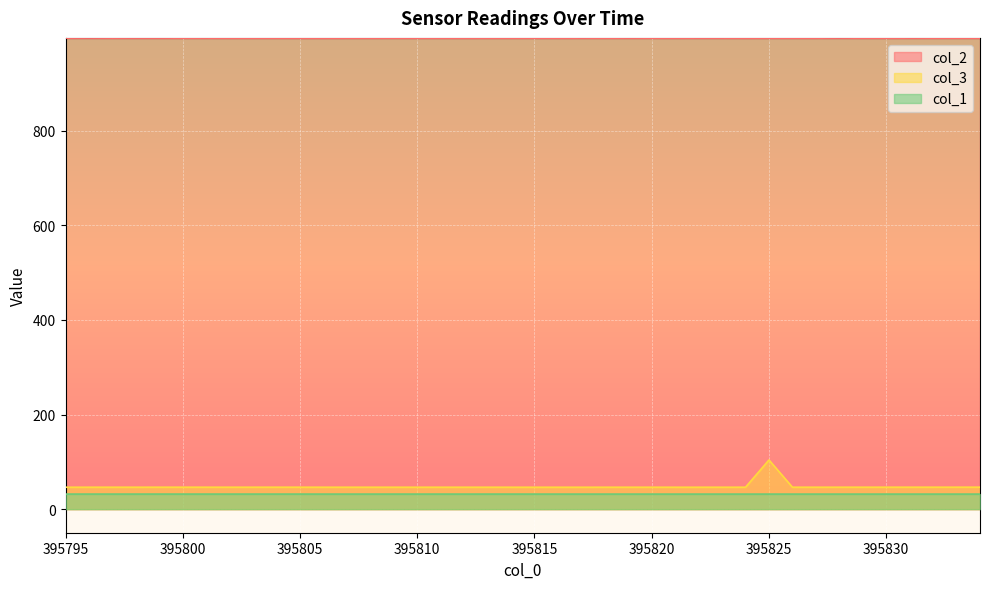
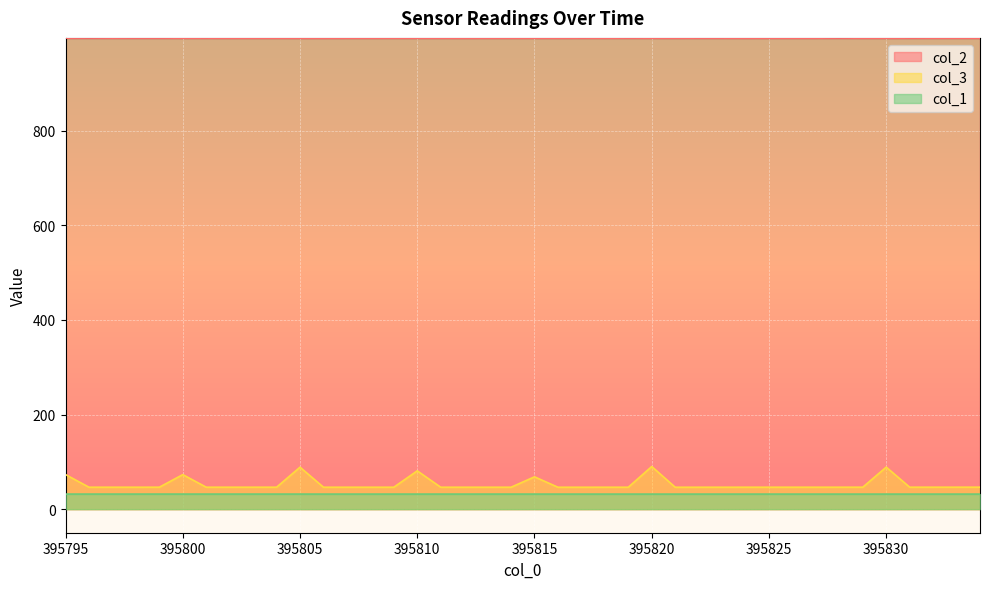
col_3, 395795: 50 -> 70
col_3, 395800: 50 -> 70
col_3, 395805: 50 -> 90
col_3, 395810: 50 -> 80
col_3, 395815: 50 -> 70
col_3, 395820: 50 -> 90
col_3, 395825: 100 -> 50
col_3, 395830: 50 -> 90
